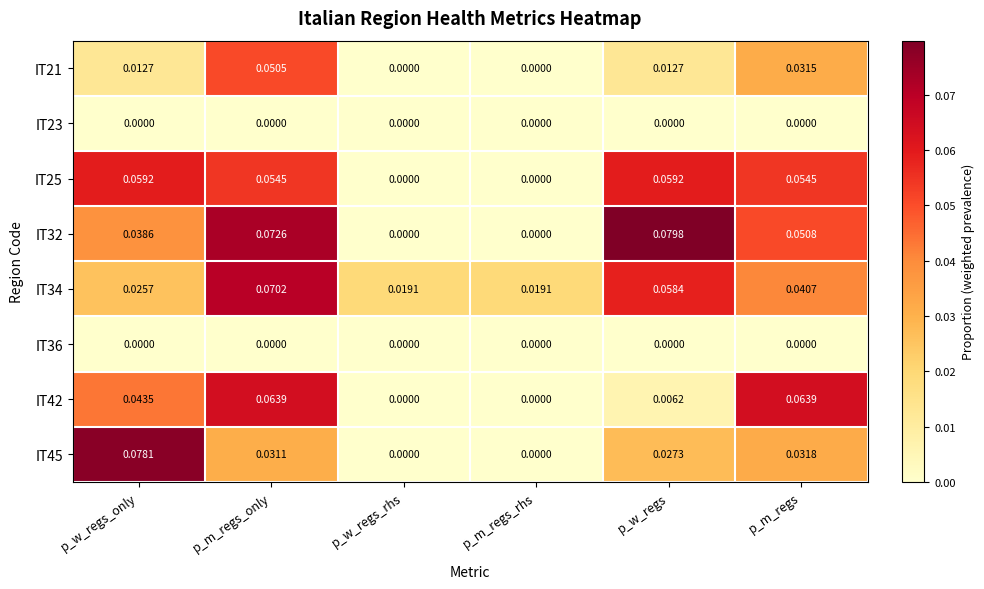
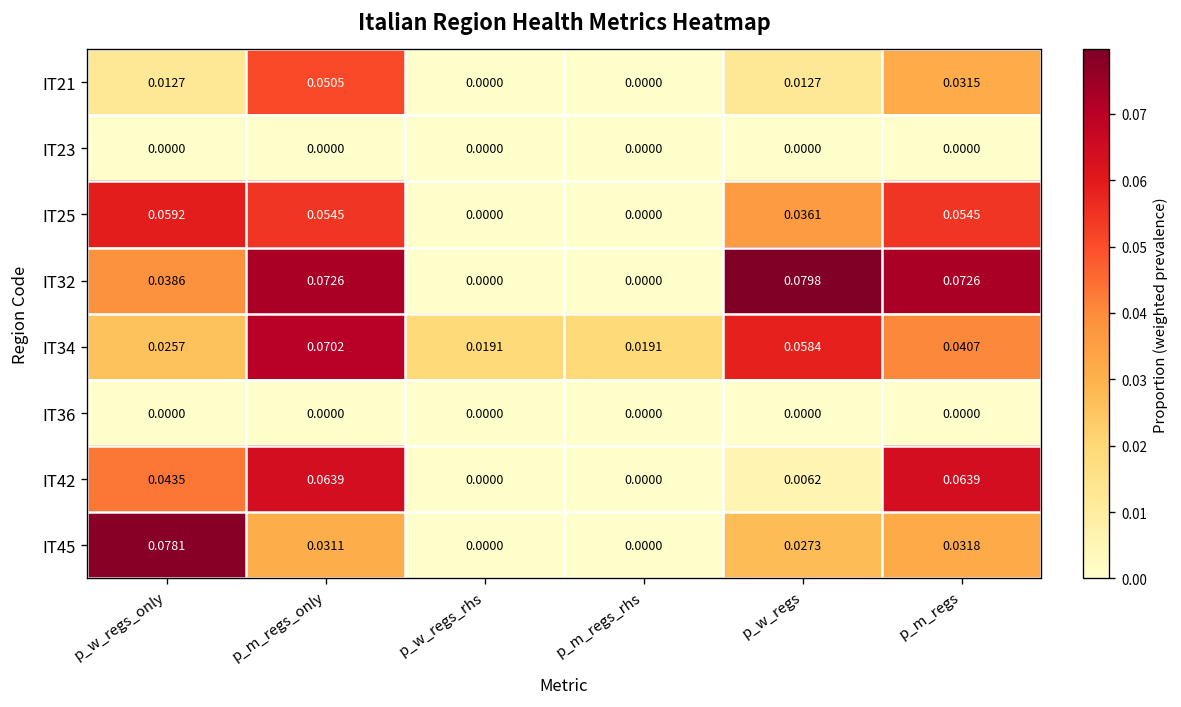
IT25, p_w_regs: 0.0592 -> 0.0361
IT32, p_m_regs: 0.0508 -> 0.0726
